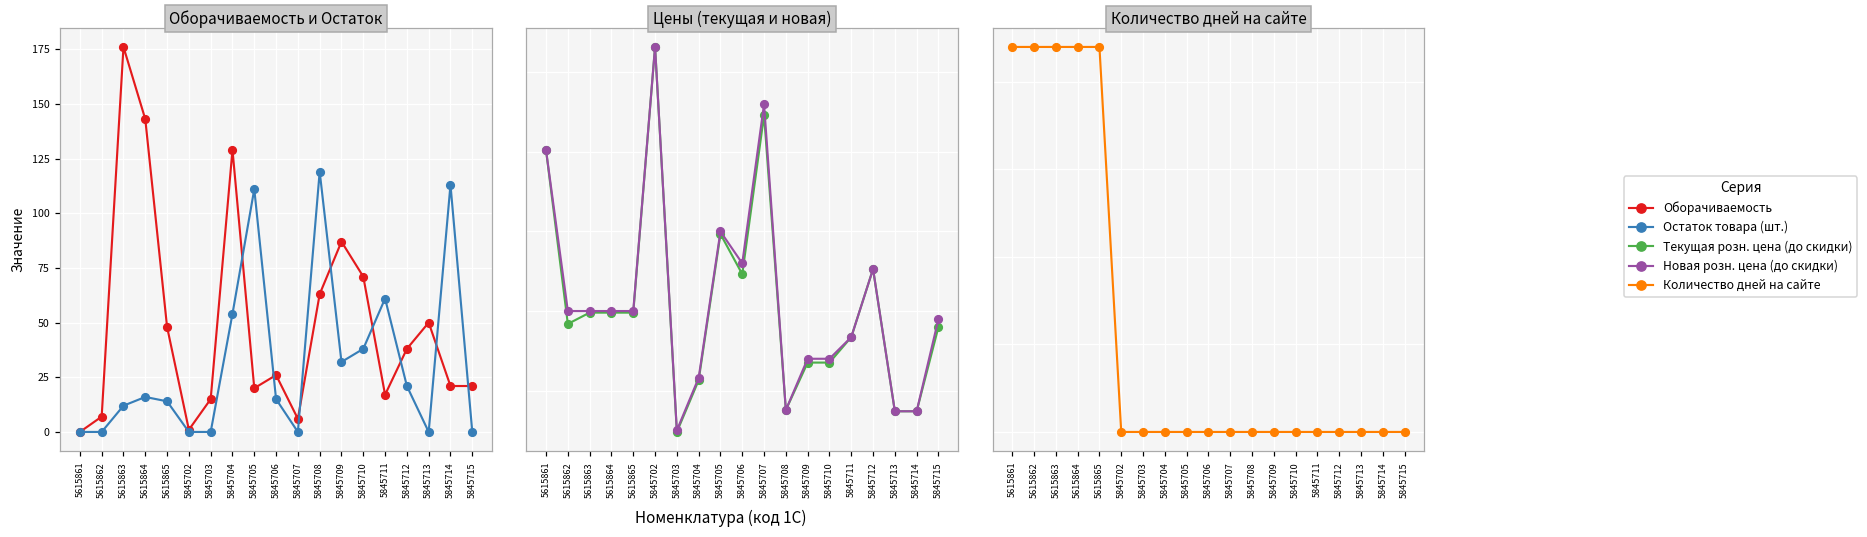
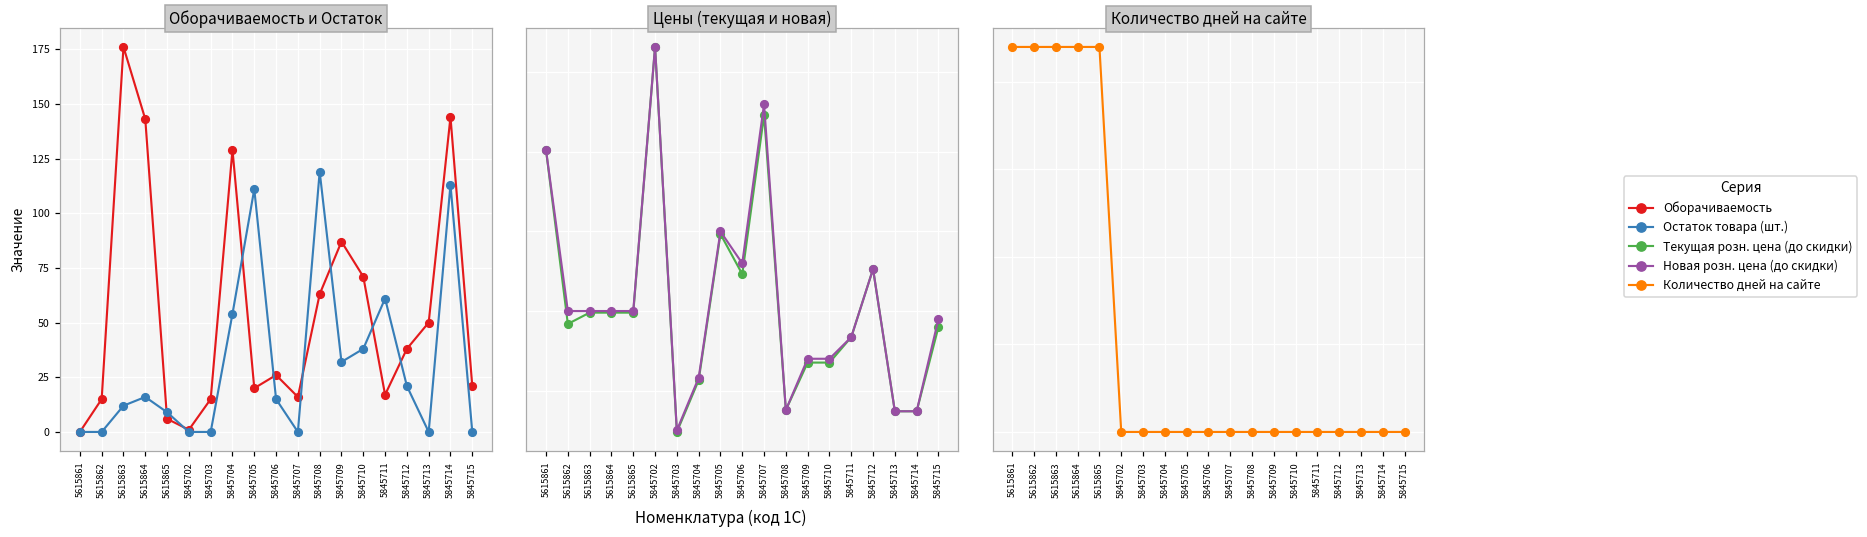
Оборачиваемость и Остаток, Оборачиваемость, 5615862: 7 -> 15
Оборачиваемость и Остаток, Оборачиваемость, 5615865: 48 -> 6
Оборачиваемость и Остаток, Остаток товара (шт.), 5615865: 14 -> 9
Оборачиваемость и Остаток, Оборачиваемость, 5845707: 6 -> 16
Оборачиваемость и Остаток, Оборачиваемость, 5845714: 21 -> 144
